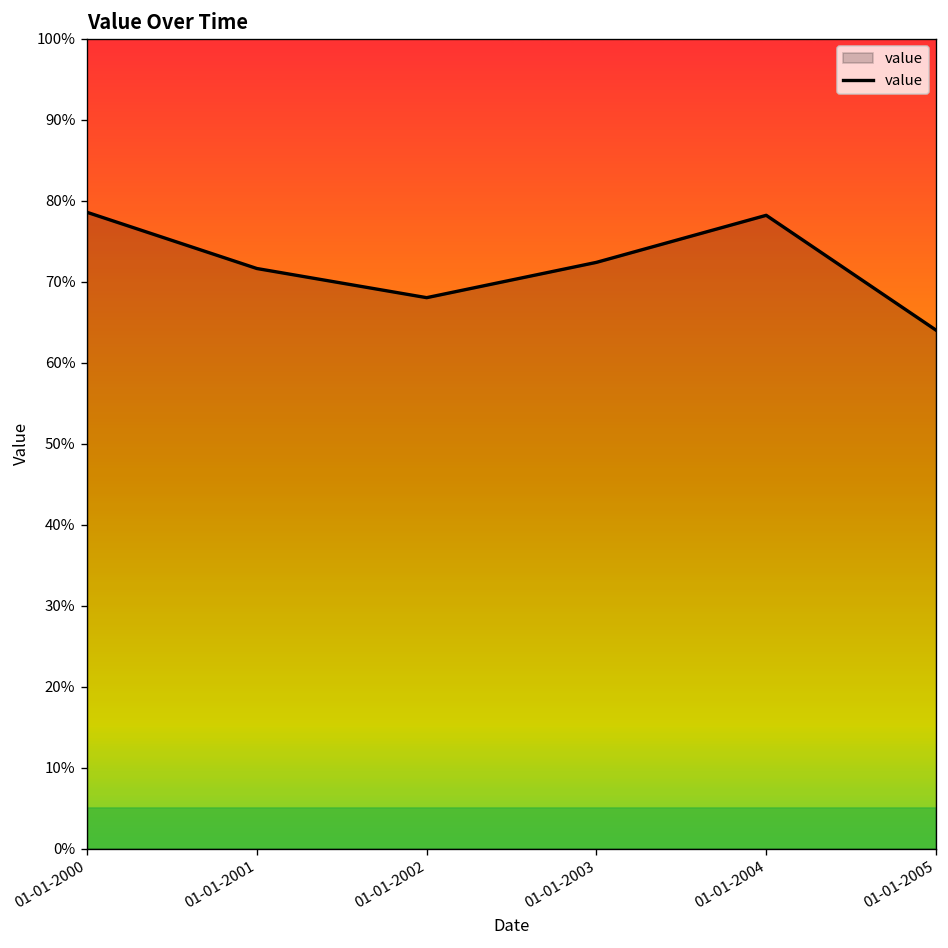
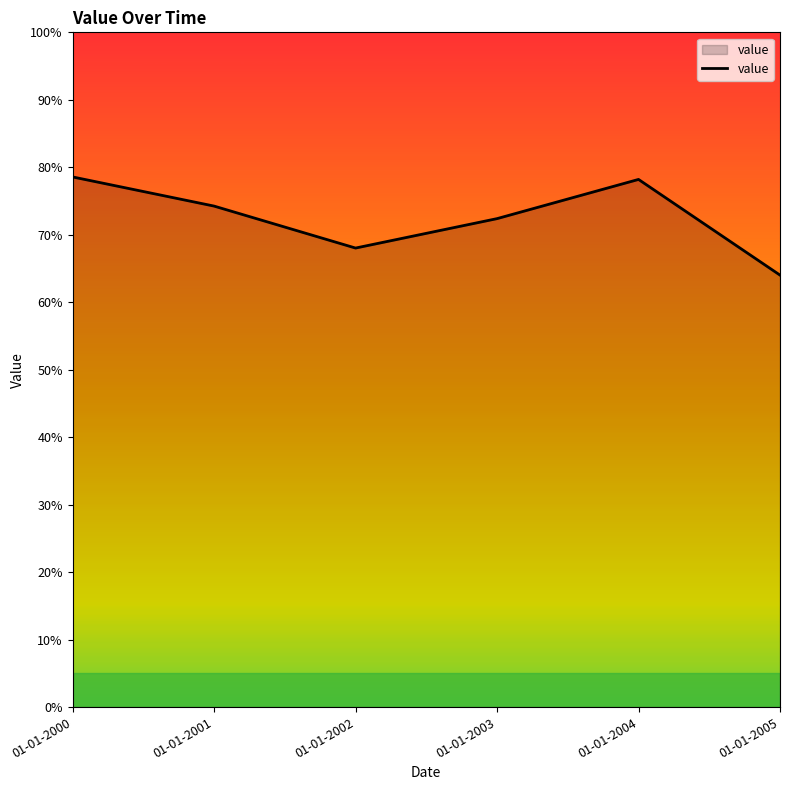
01-01-2001: 72% -> 74%
